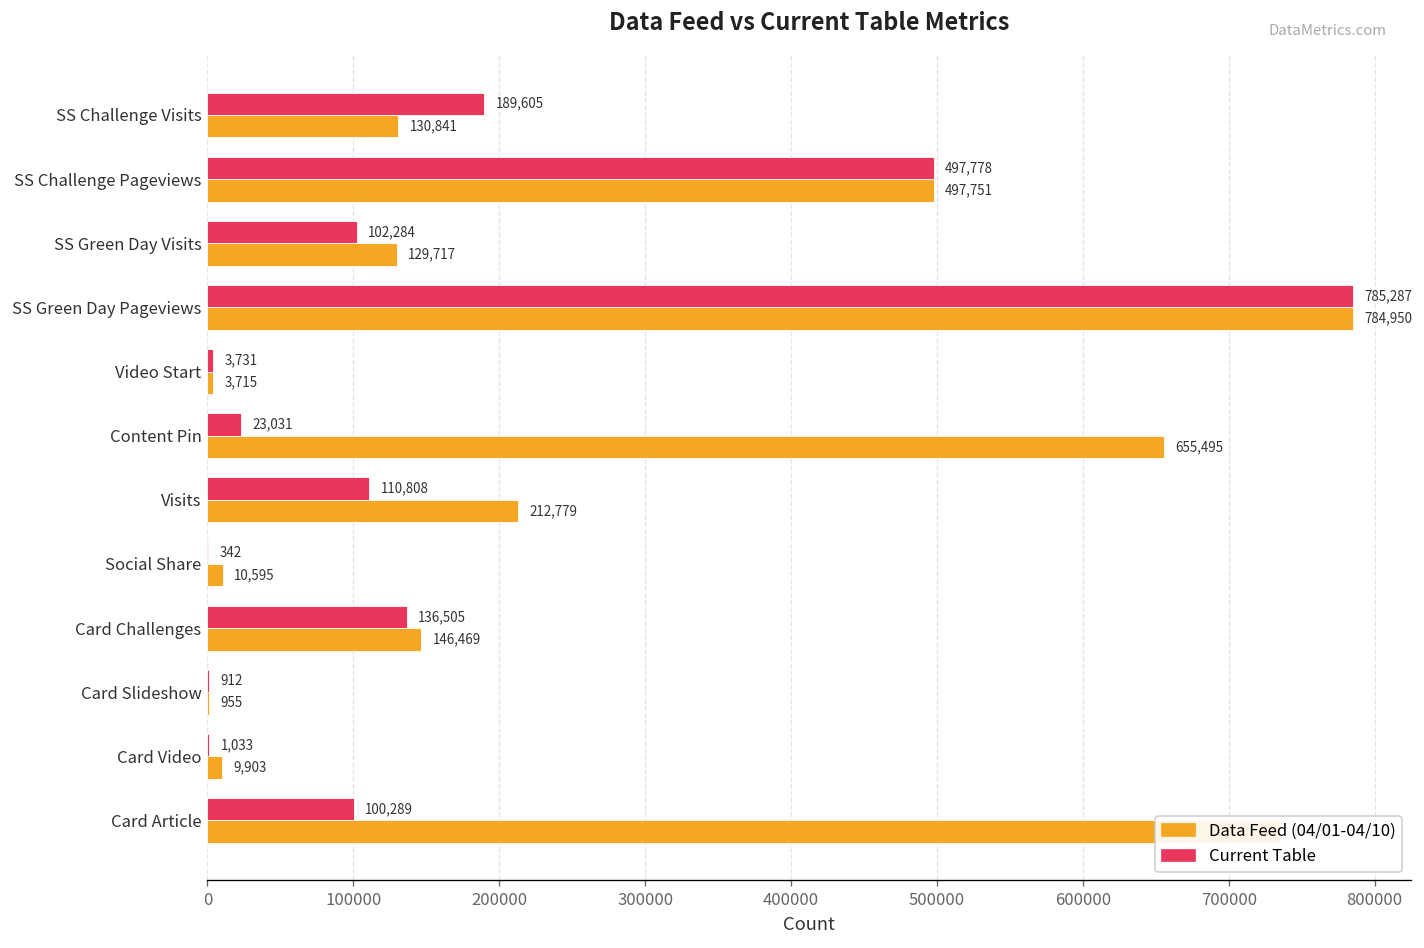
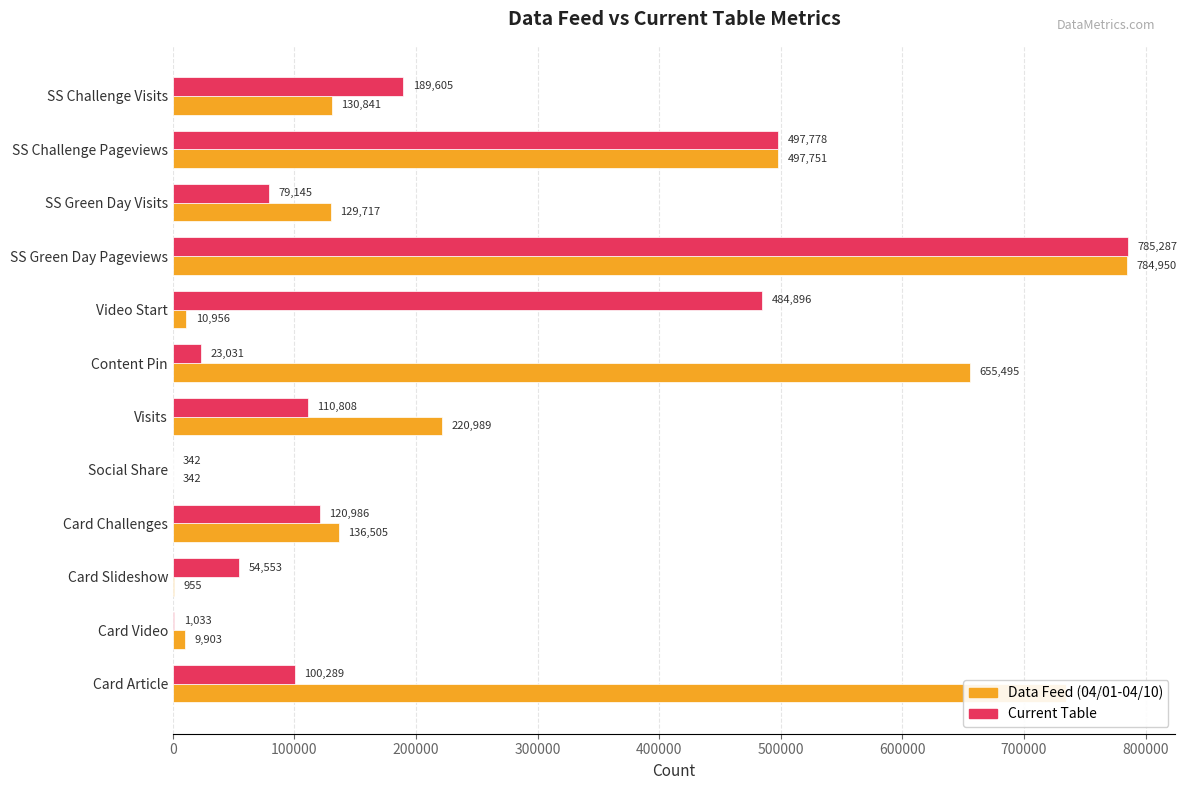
Current Table, SS Green Day Visits: 102,284 -> 79,145
Current Table, Video Start: 3,731 -> 484,896
Data Feed (04/01-04/10), Video Start: 3,715 -> 10,956
Data Feed (04/01-04/10), Visits: 212,779 -> 220,989
Data Feed (04/01-04/10), Social Share: 10,595 -> 342
Current Table, Card Challenges: 136,505 -> 120,986
Data Feed (04/01-04/10), Card Challenges: 146,469 -> 136,505
Current Table, Card Slideshow: 912 -> 54,553
